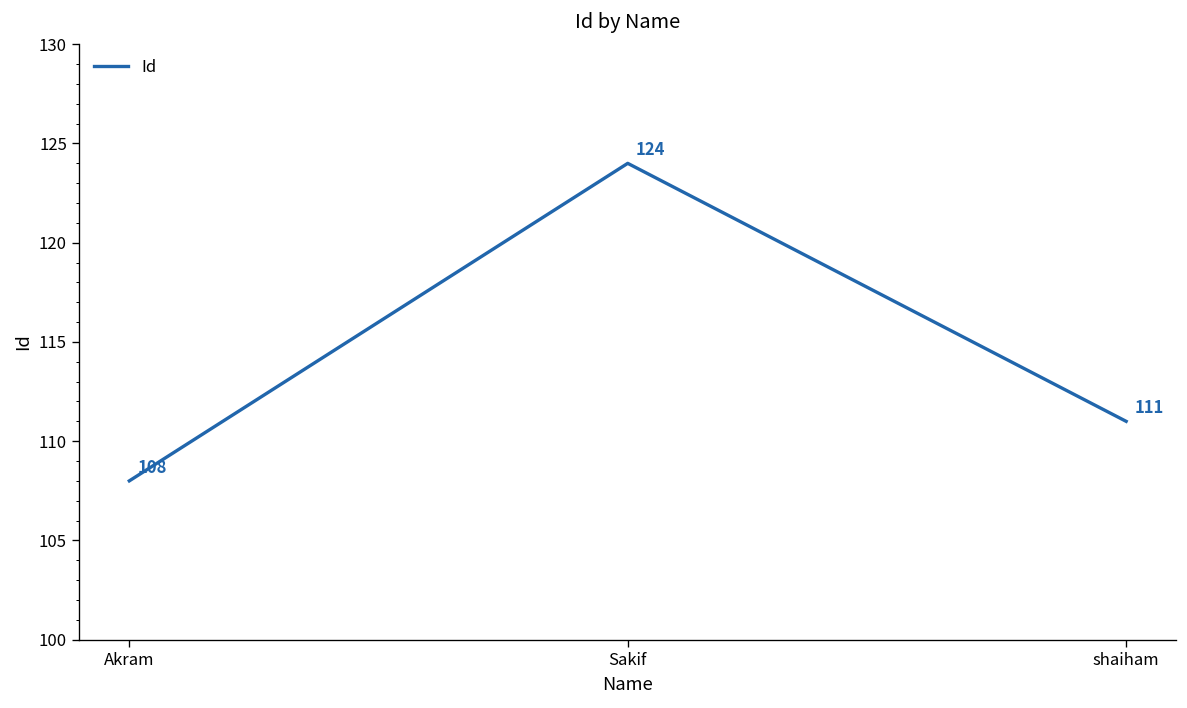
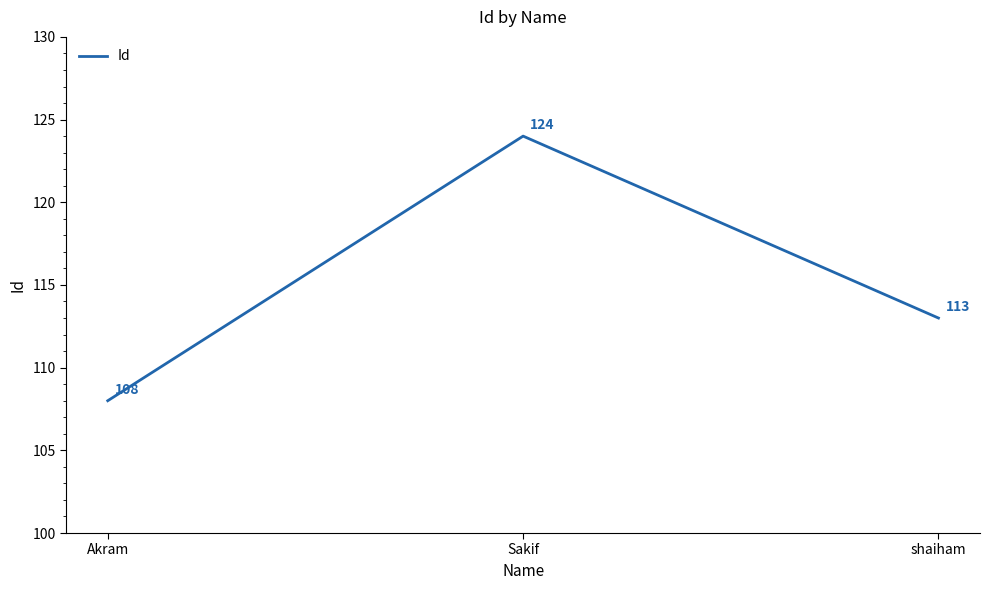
shaiham: 111 -> 113
